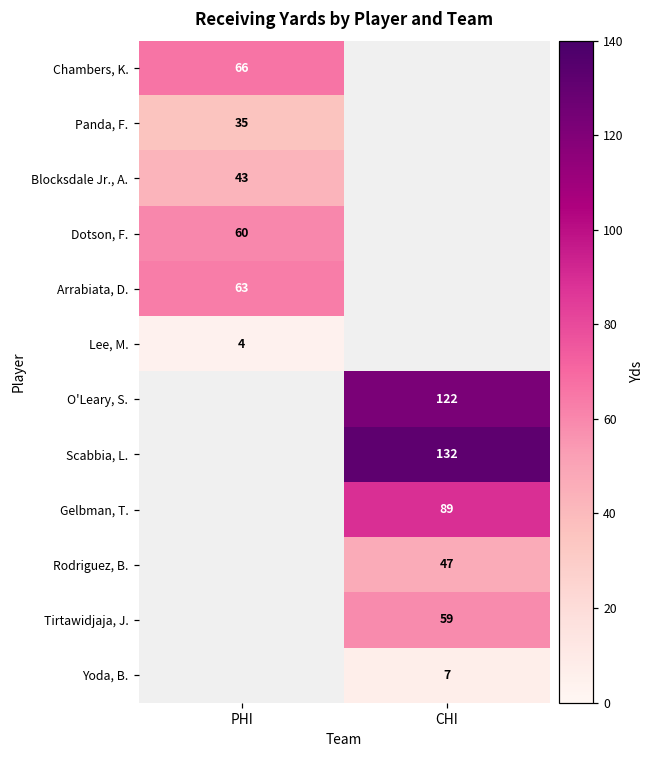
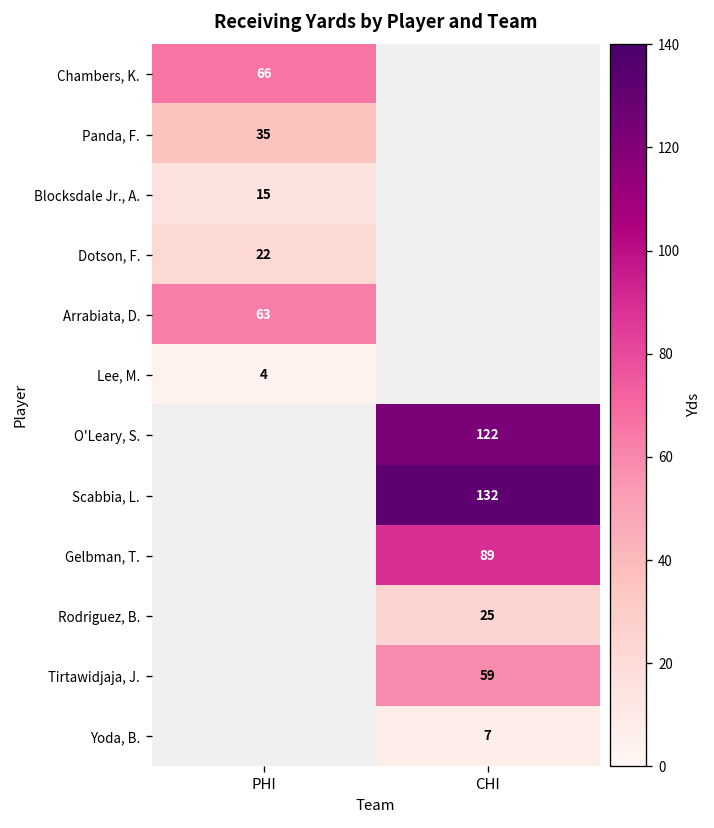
Blocksdale Jr., A., PHI: 43 -> 15
Dotson, F., PHI: 60 -> 22
Rodriguez, B., CHI: 47 -> 25
